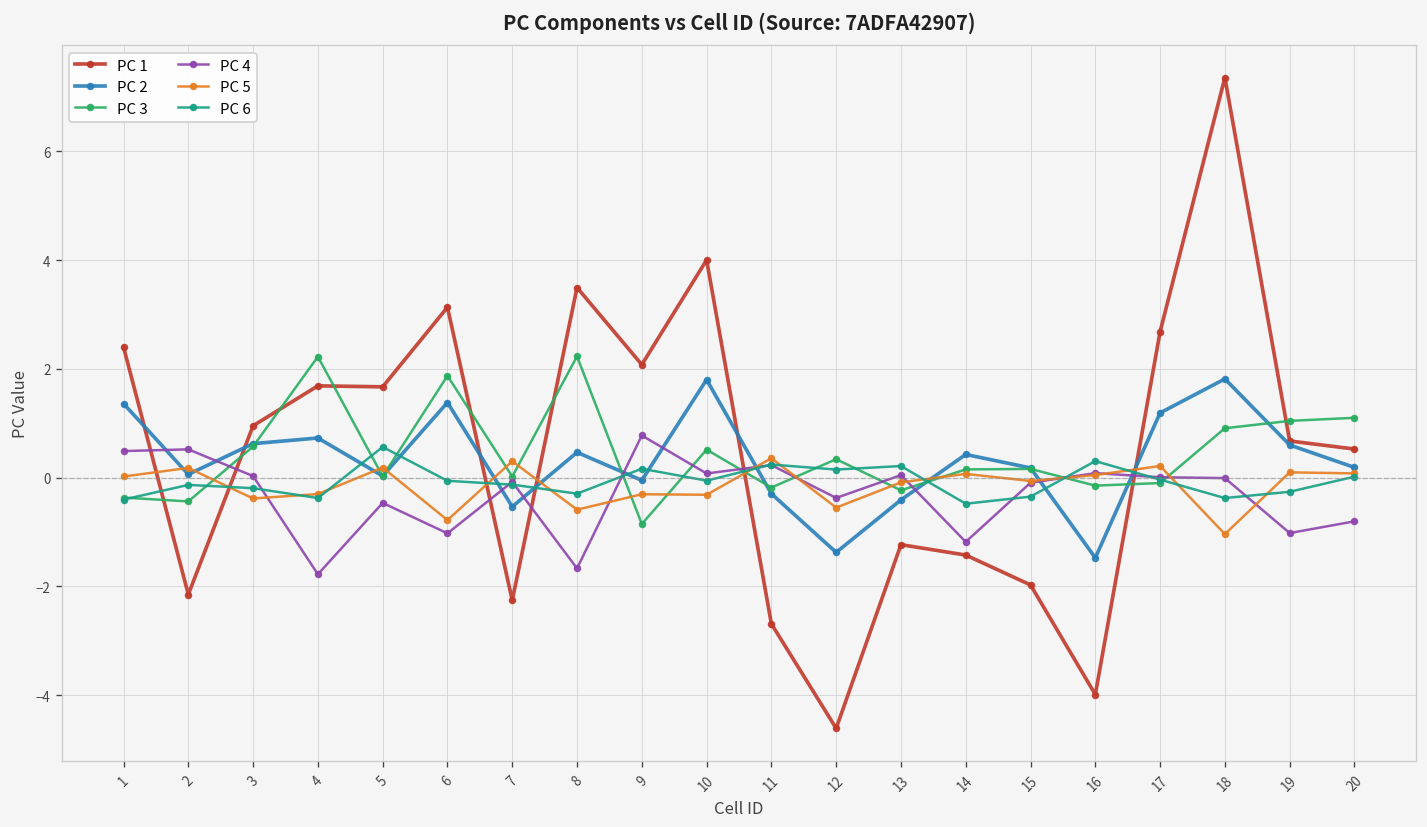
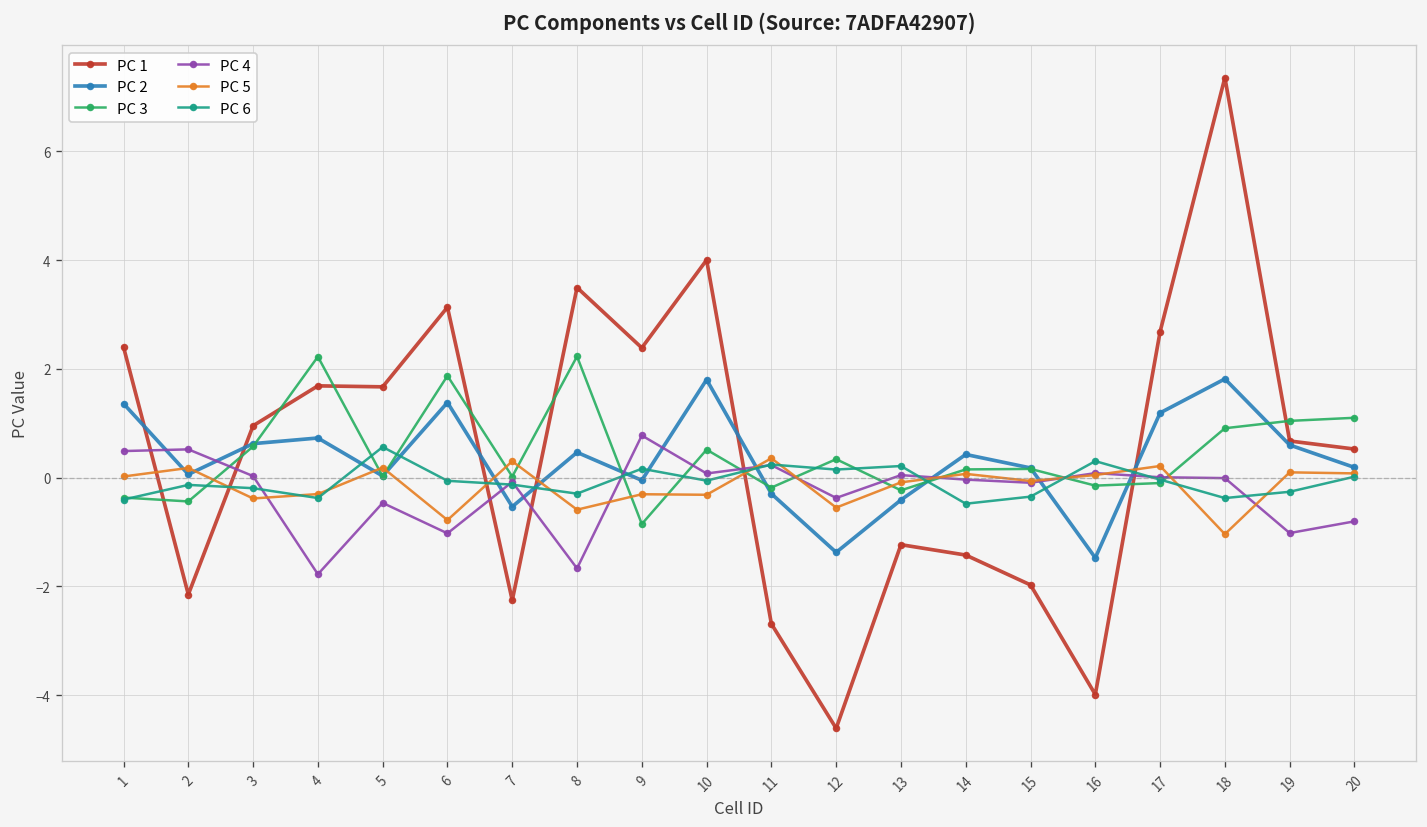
PC 1, 9: 2.1 -> 2.4
PC 4, 14: -1.2 -> 0.0
